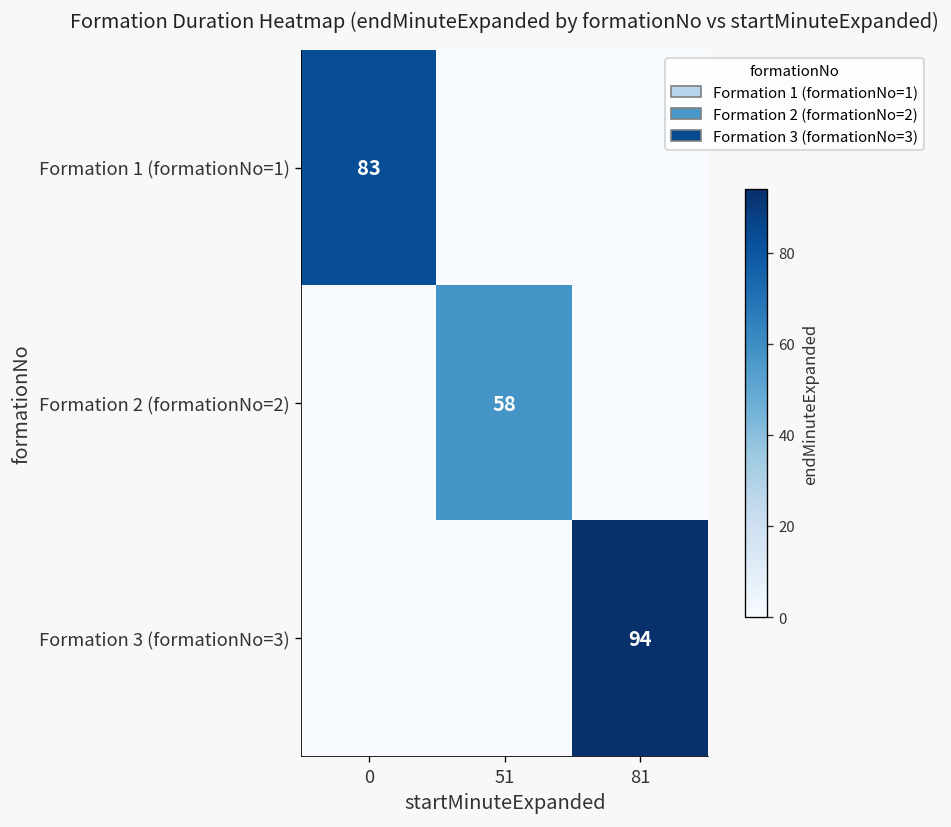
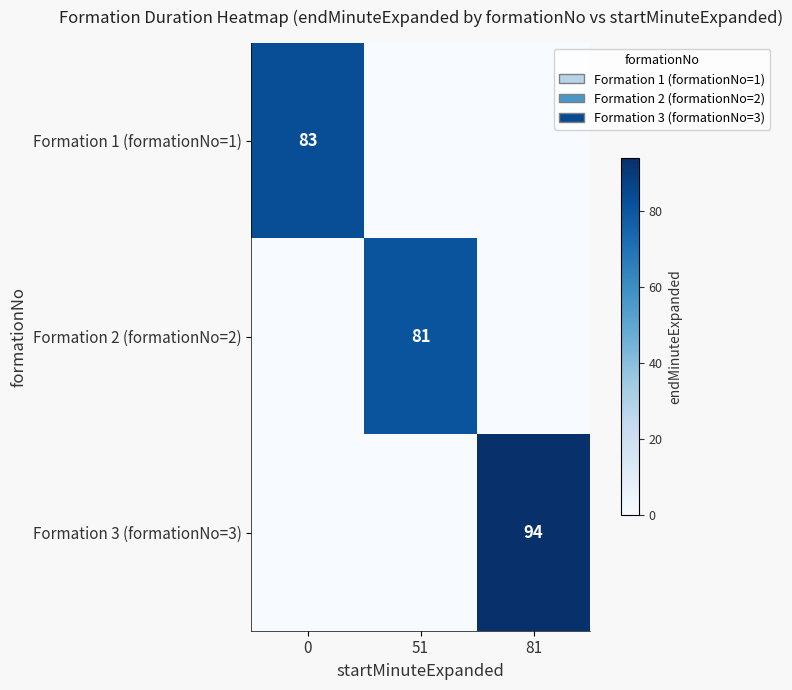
Formation 2 (formationNo=2), 51: 58 -> 81
